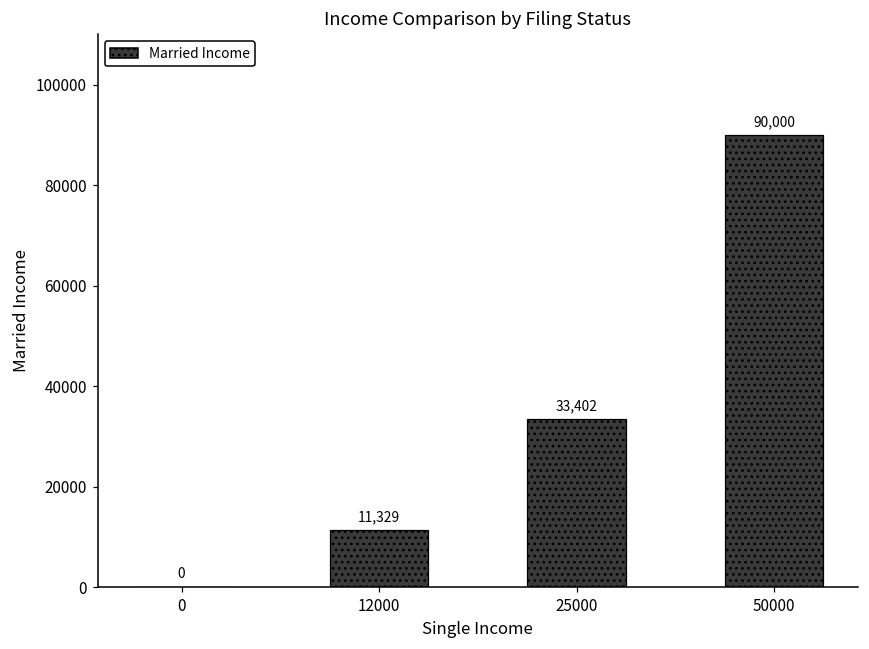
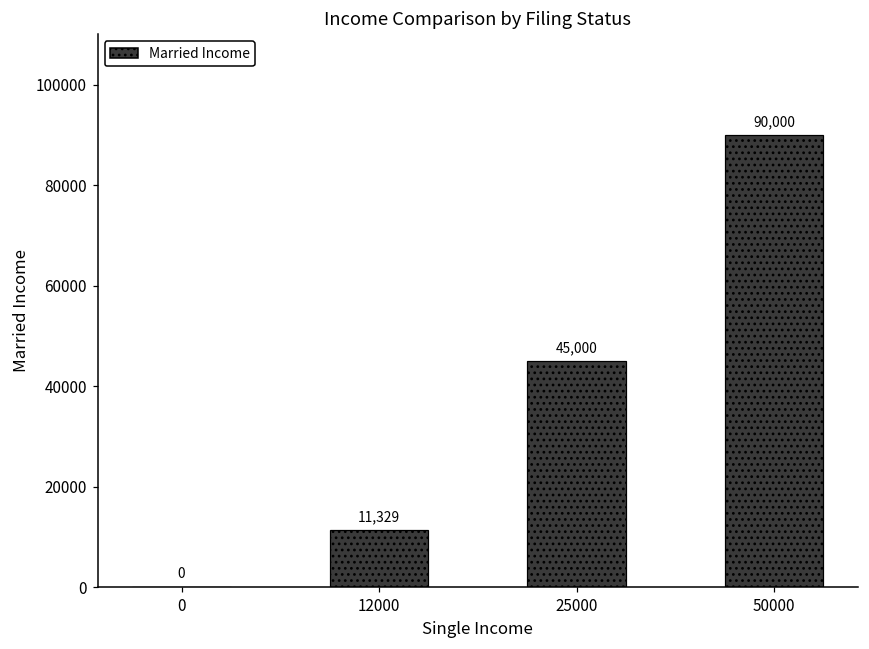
25000: 33,402 -> 45,000
